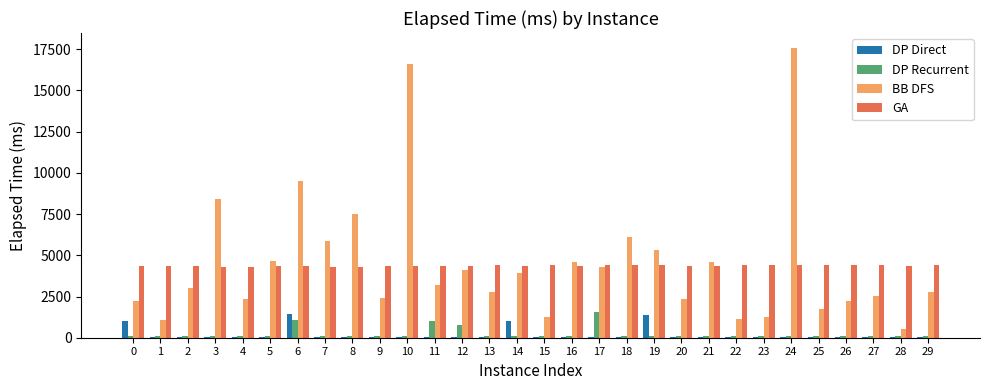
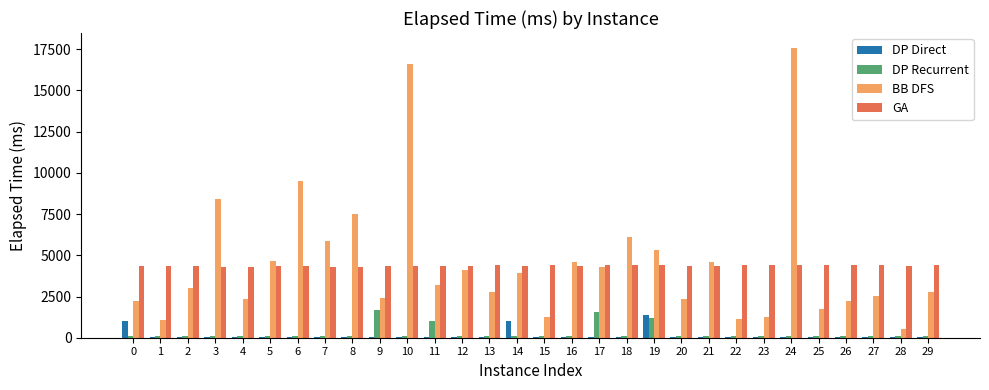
DP Direct, 6: 1400 -> 100
DP Recurrent, 6: 1100 -> 100
DP Recurrent, 9: 100 -> 1700
DP Recurrent, 12: 800 -> 100
DP Recurrent, 19: 100 -> 1200
